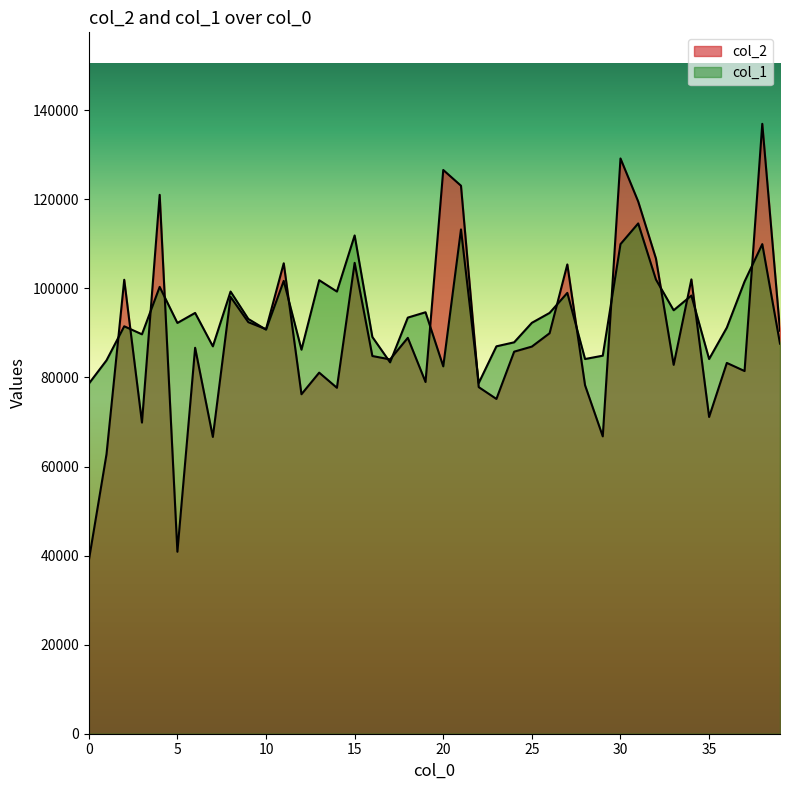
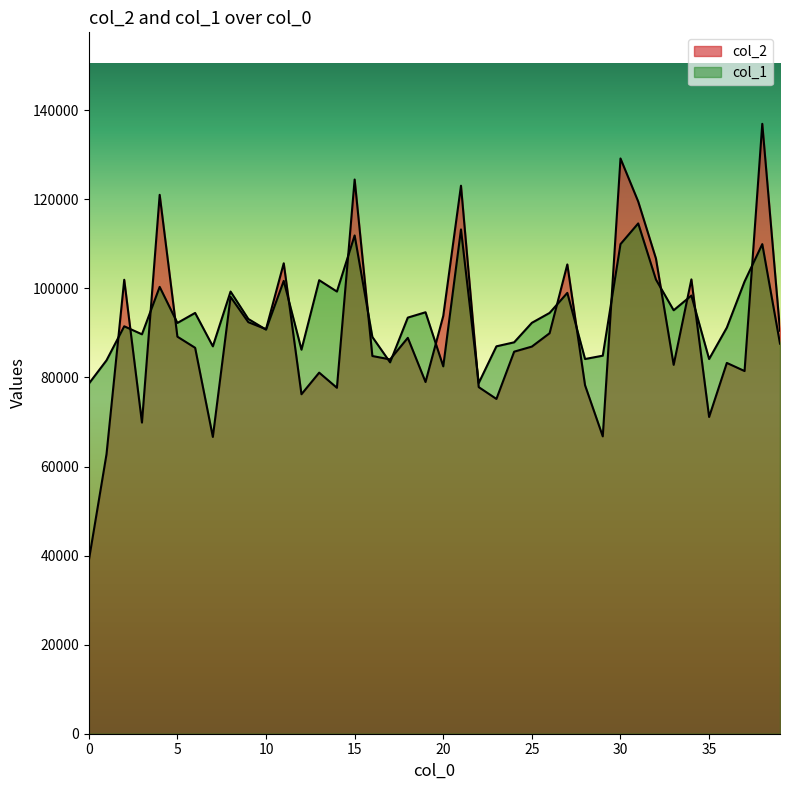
col_2, 5: 41000 -> 89000
col_2, 15: 106000 -> 124000
col_2, 20: 127000 -> 94000
